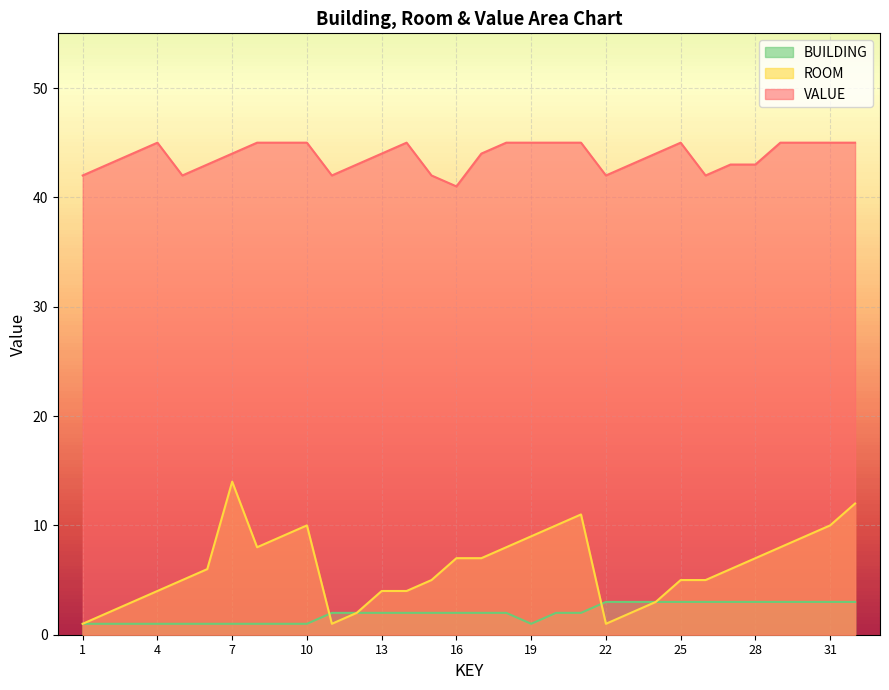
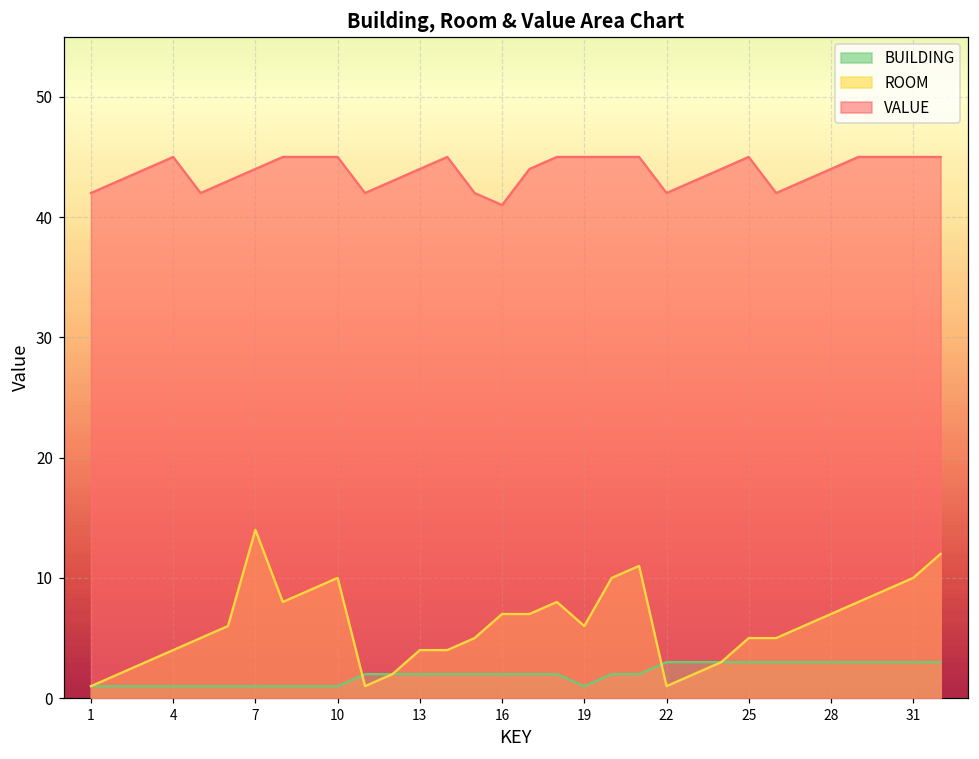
ROOM, 19: 9 -> 6
VALUE, 28: 43 -> 44
